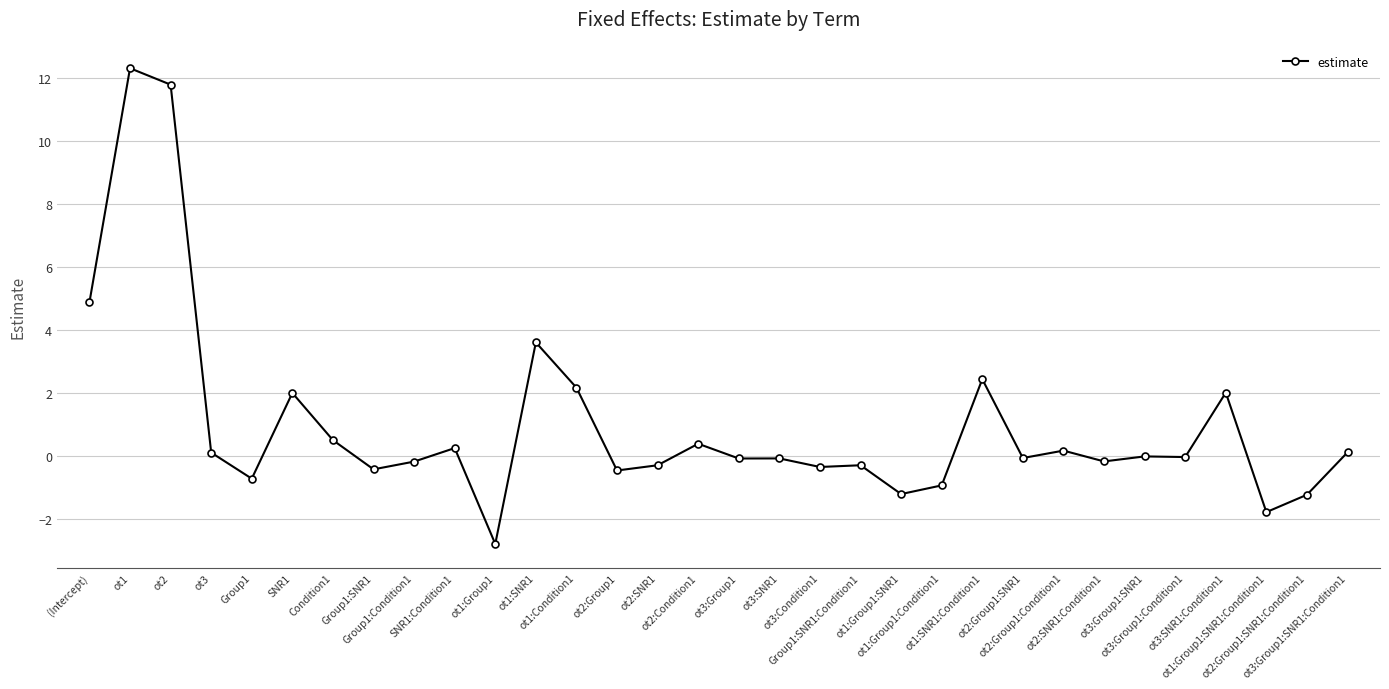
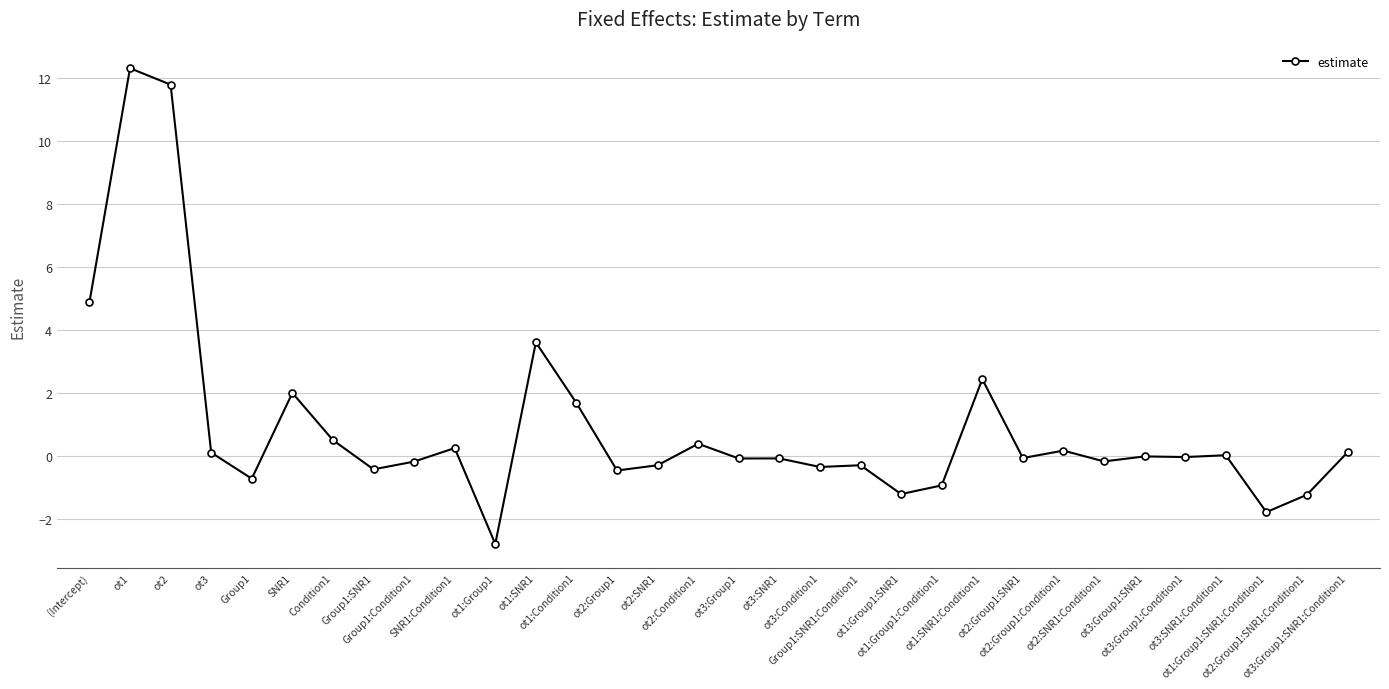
ot1:Condition1: 2.2 -> 1.7
ot3:SNR1:Condition1: 2.0 -> 0.0
